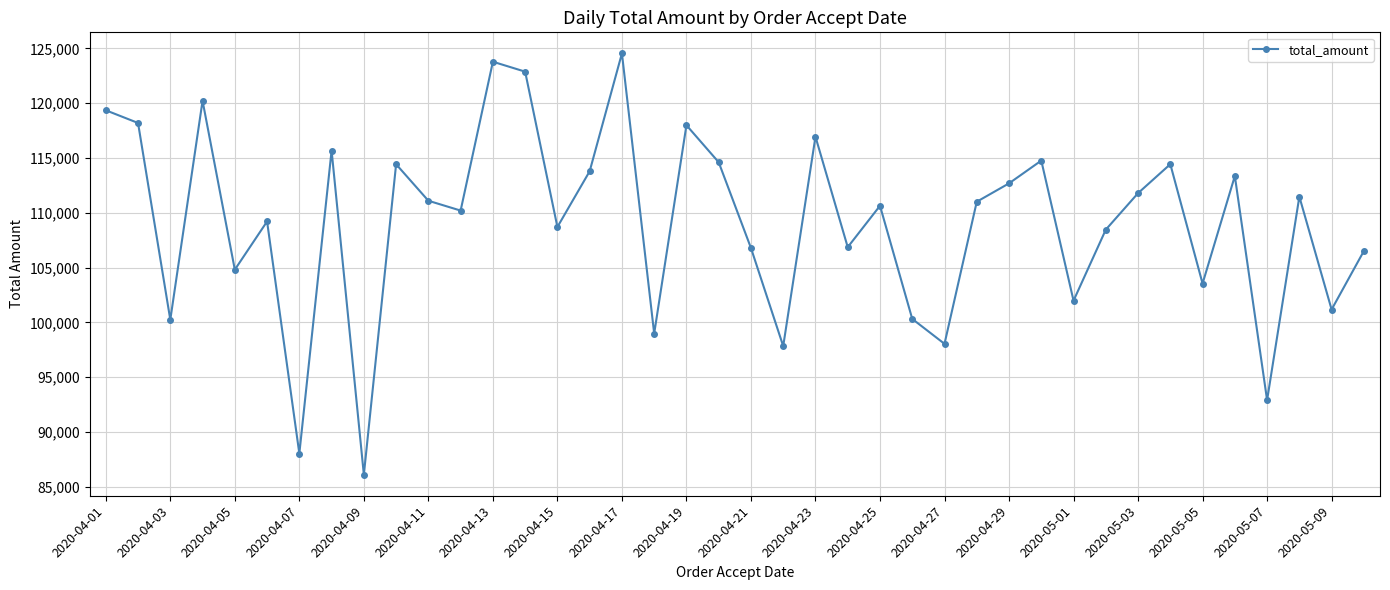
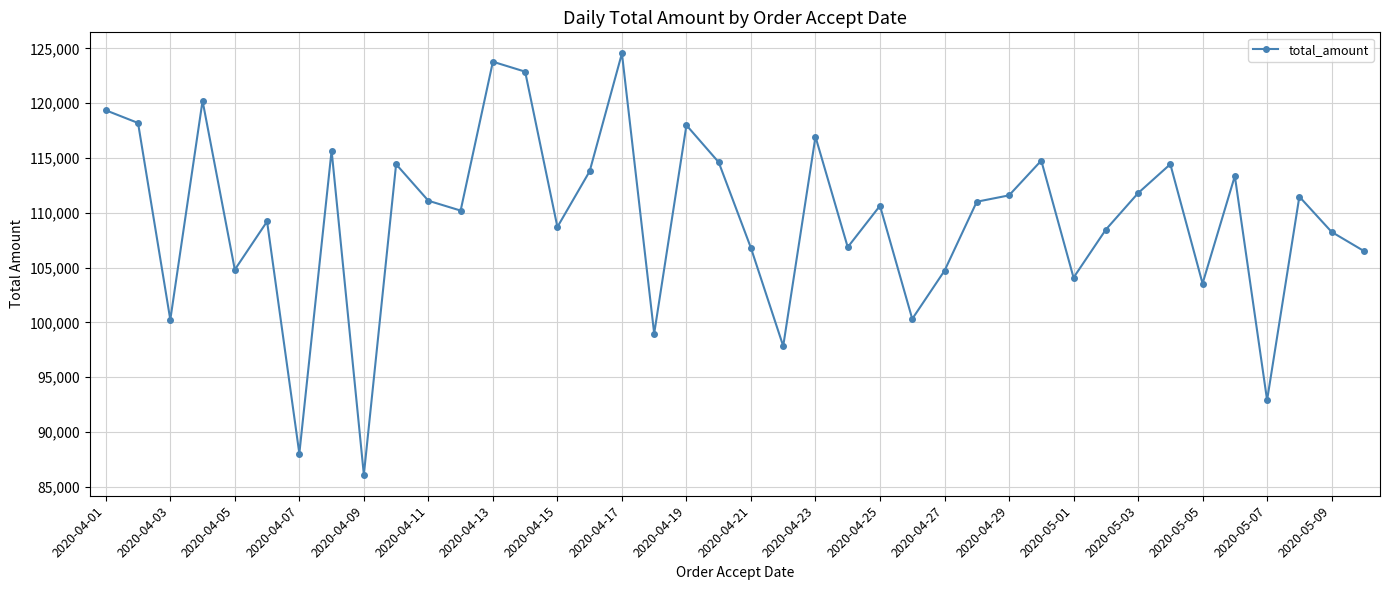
2020-04-27: 98,000 -> 104,700
2020-04-29: 112,700 -> 111,600
2020-05-01: 102,000 -> 104,100
2020-05-09: 101,200 -> 108,300
